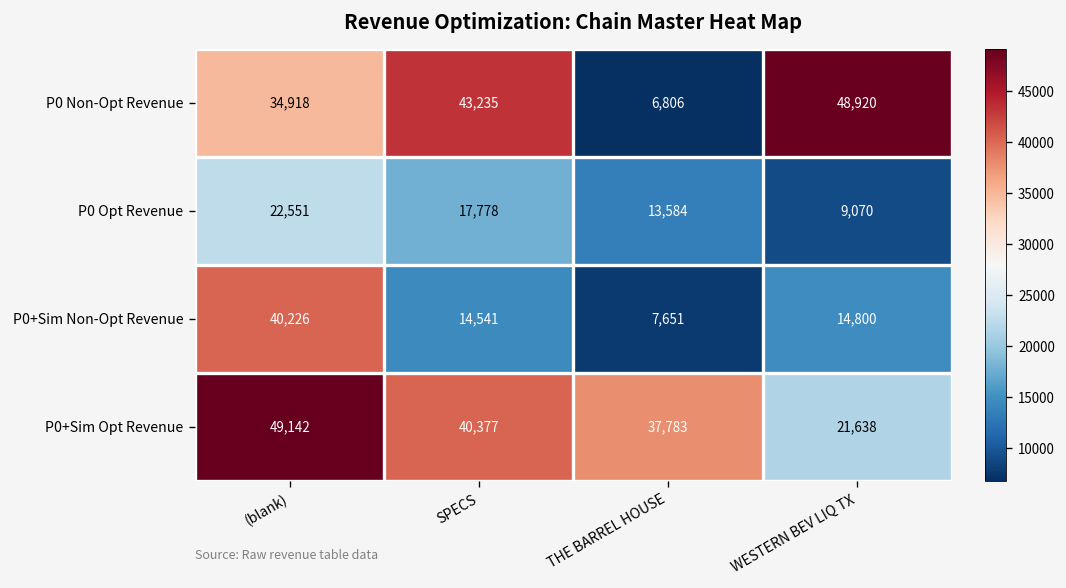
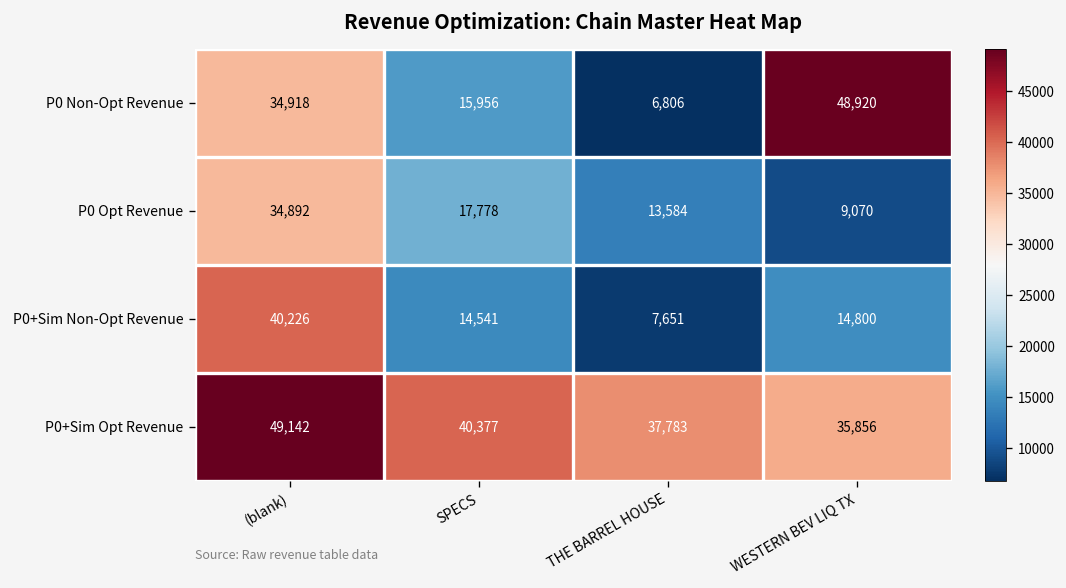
P0 Non-Opt Revenue, SPECS: 43,235 -> 15,956
P0 Opt Revenue, (blank): 22,551 -> 34,892
P0+Sim Opt Revenue, WESTERN BEV LIQ TX: 21,638 -> 35,856
